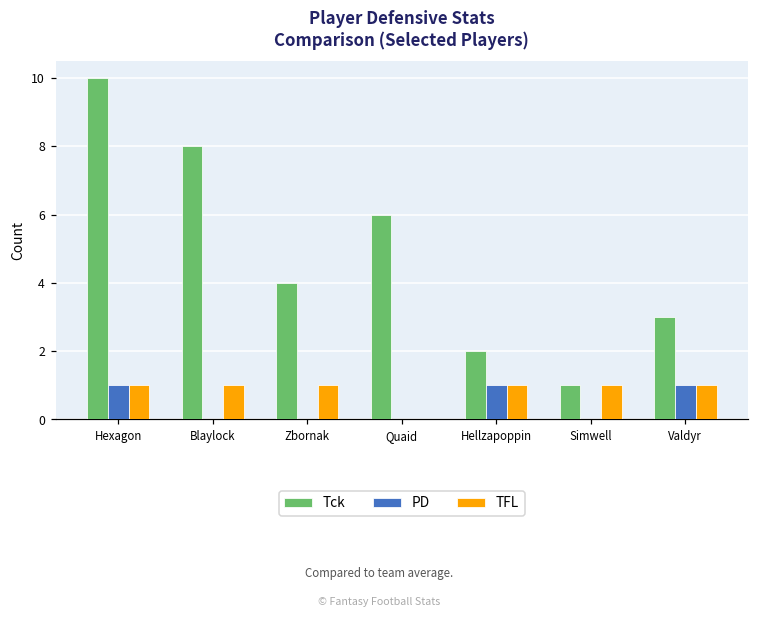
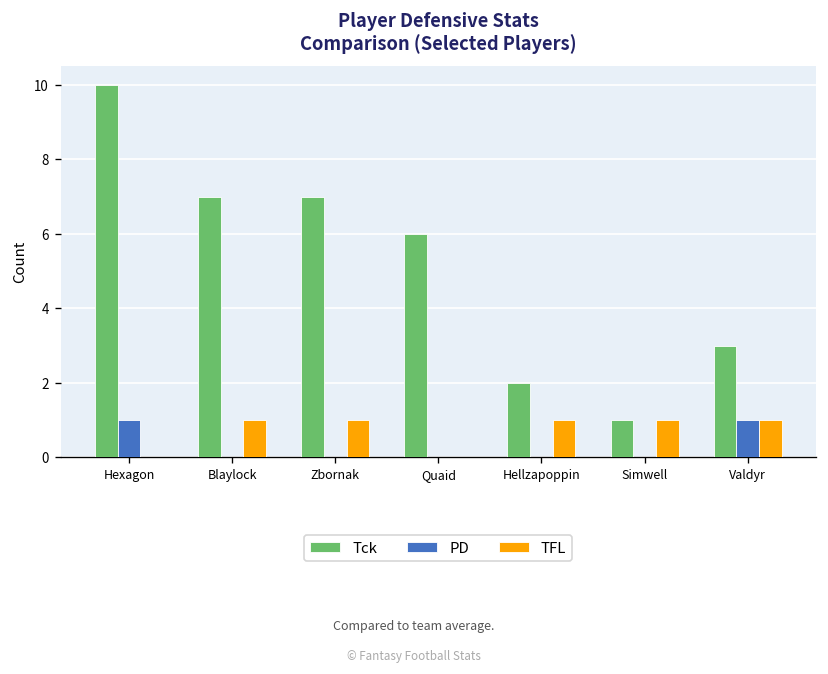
TFL, Hexagon: 1 -> 0
Tck, Blaylock: 8 -> 7
Tck, Zbornak: 4 -> 7
PD, Hellzapoppin: 1 -> 0
